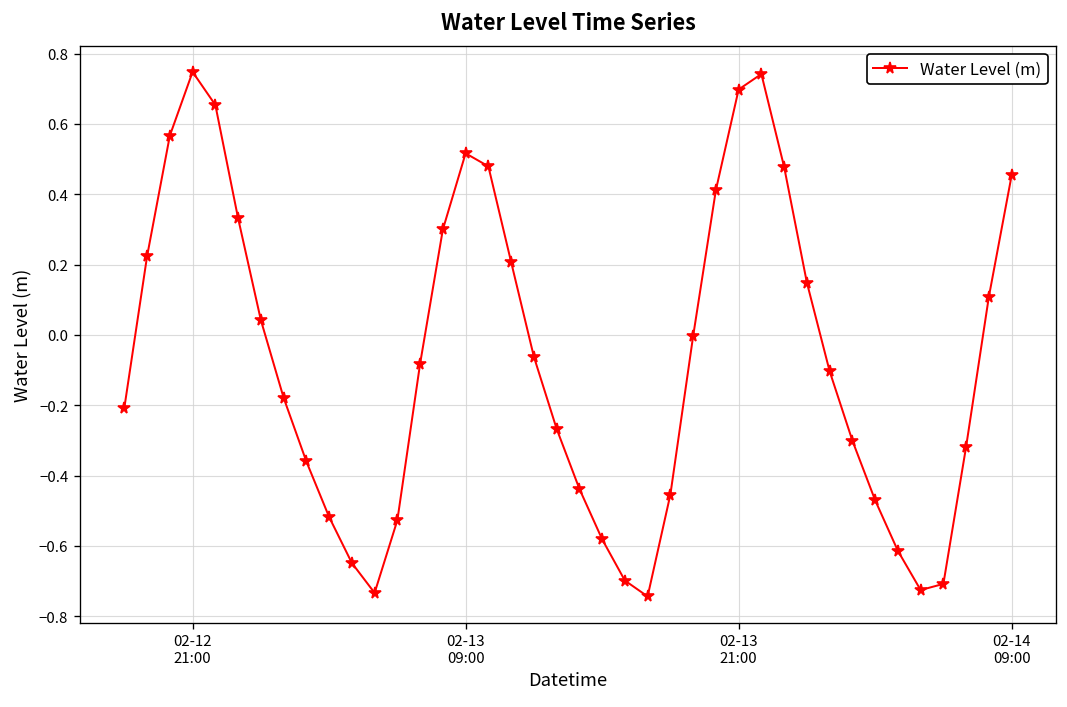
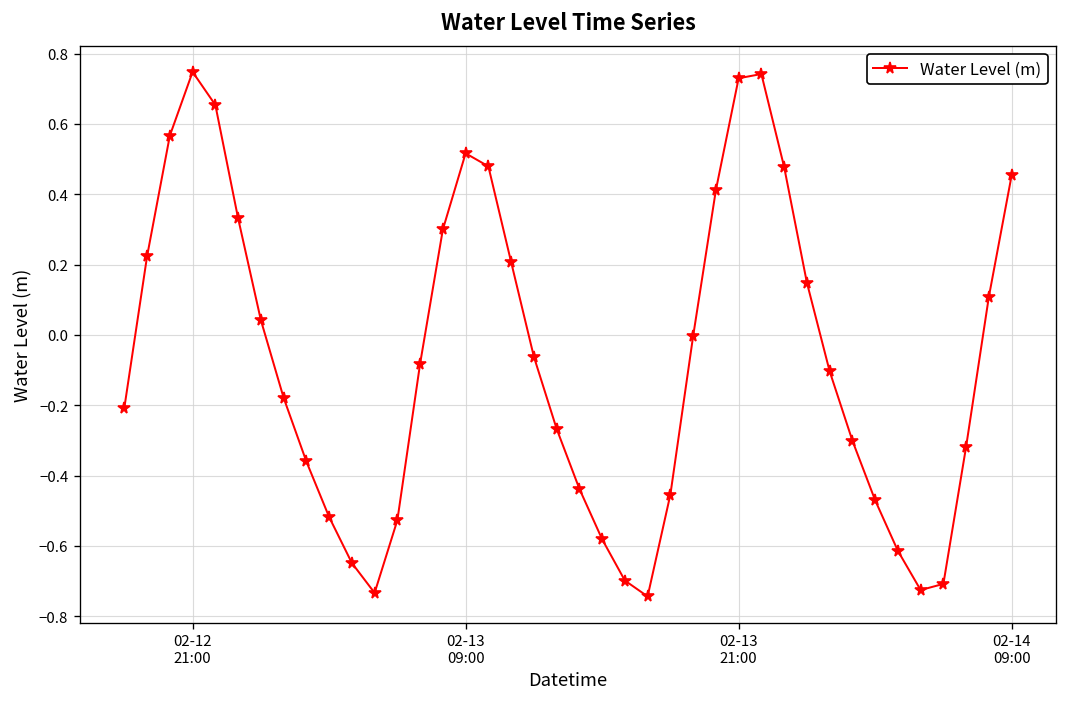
02-13 21:00: 0.70 -> 0.73
